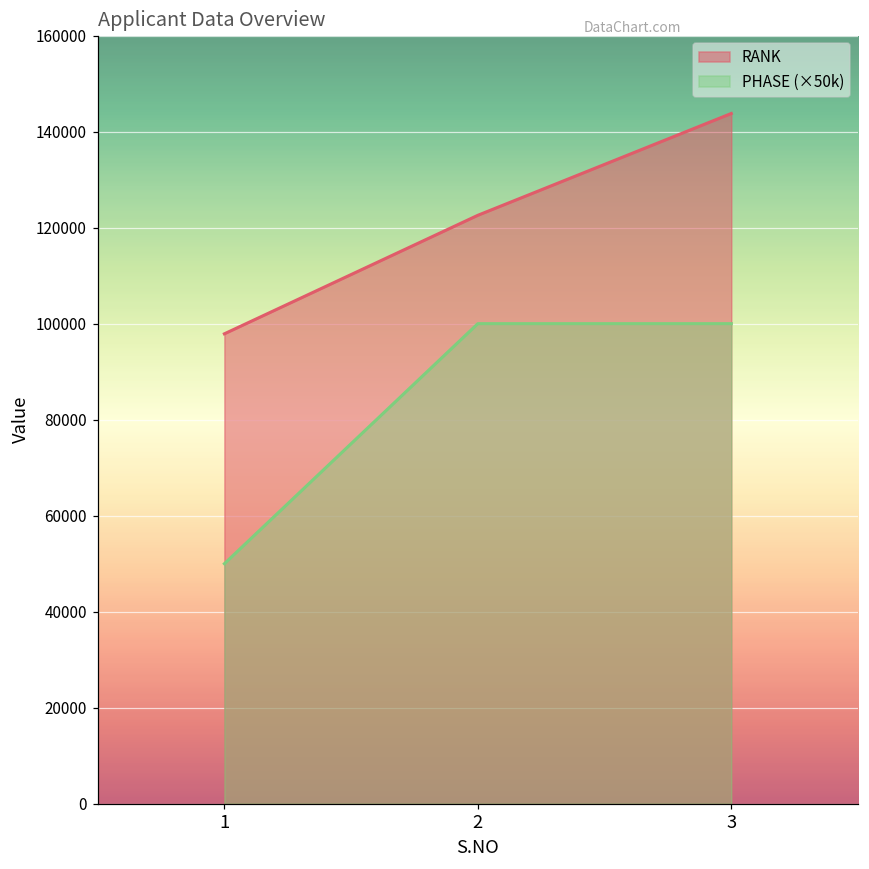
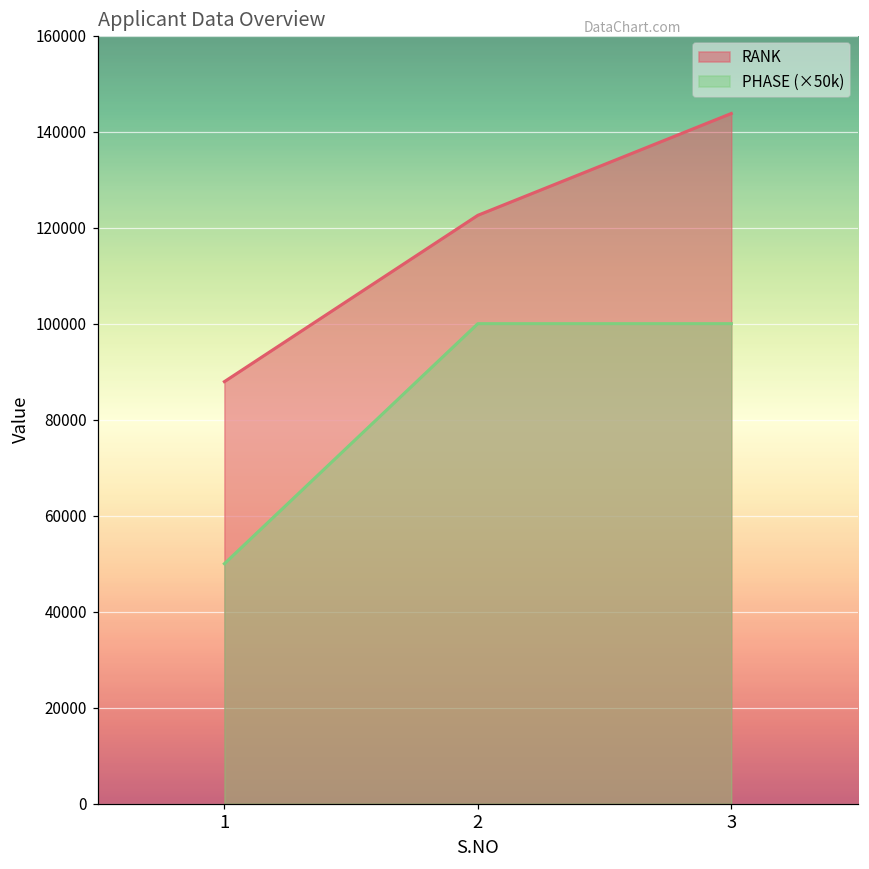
RANK, 1: 98000 -> 88000
